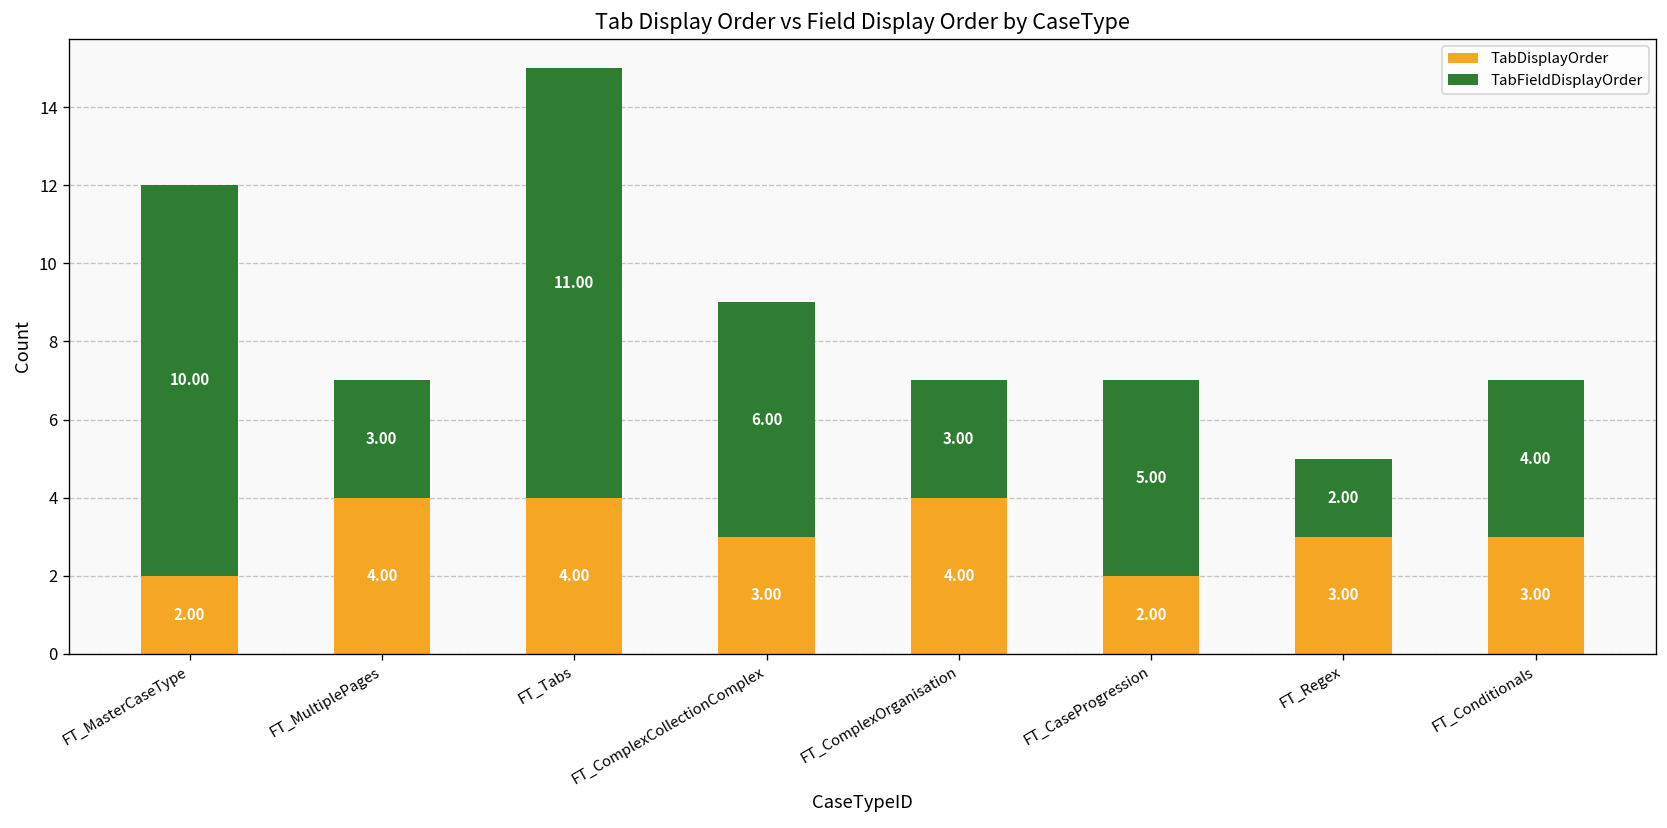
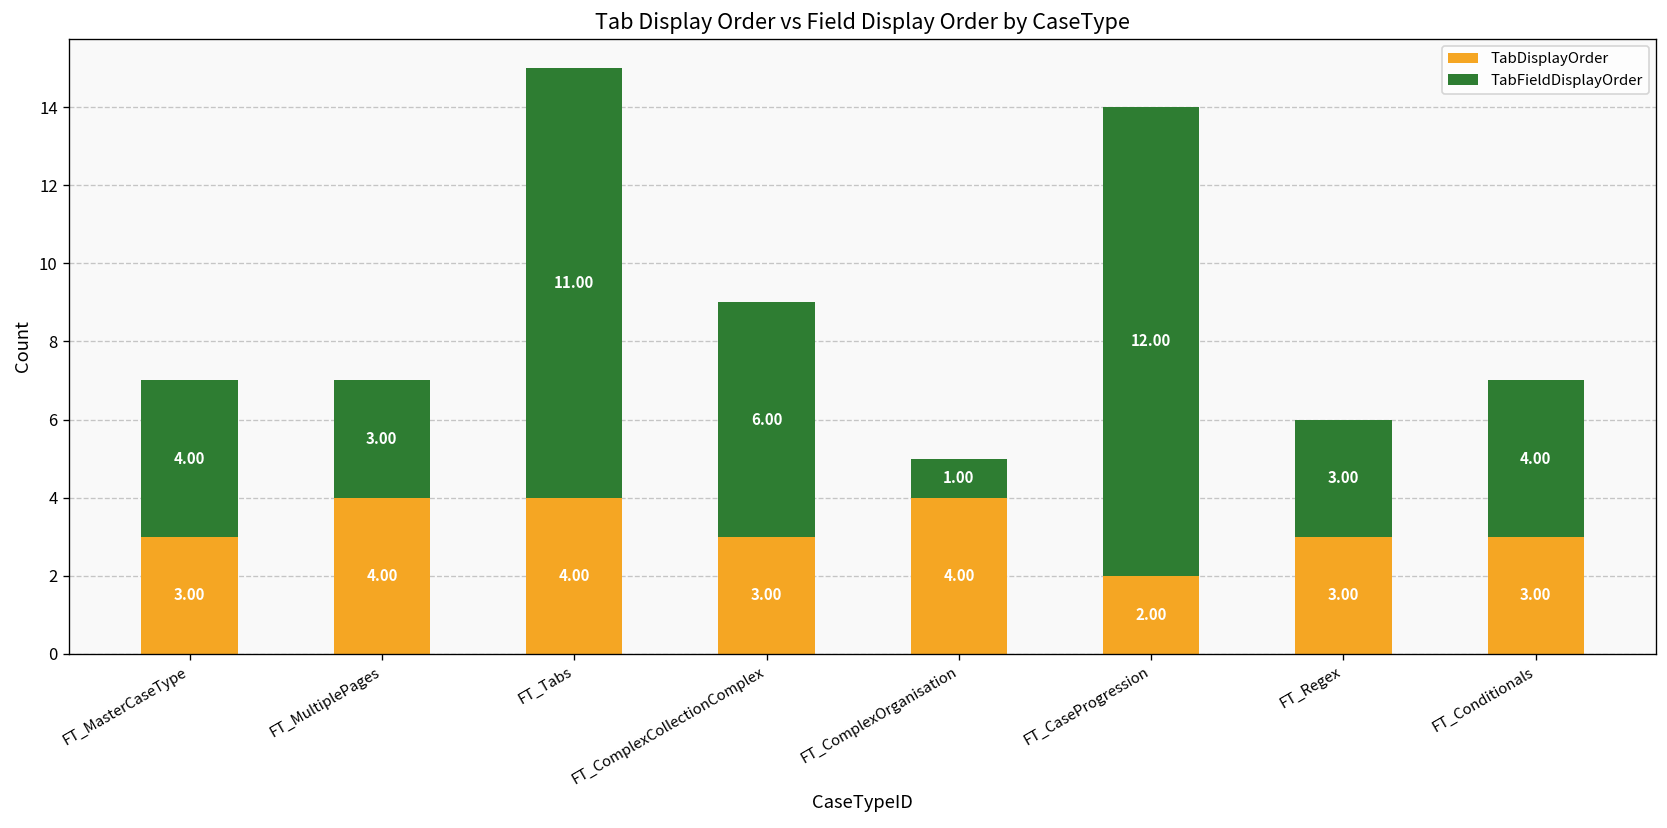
TabDisplayOrder, FT_MasterCaseType: 2.00 -> 3.00
TabFieldDisplayOrder, FT_MasterCaseType: 10.00 -> 4.00
TabFieldDisplayOrder, FT_ComplexOrganisation: 3.00 -> 1.00
TabFieldDisplayOrder, FT_CaseProgression: 5.00 -> 12.00
TabFieldDisplayOrder, FT_Regex: 2.00 -> 3.00
